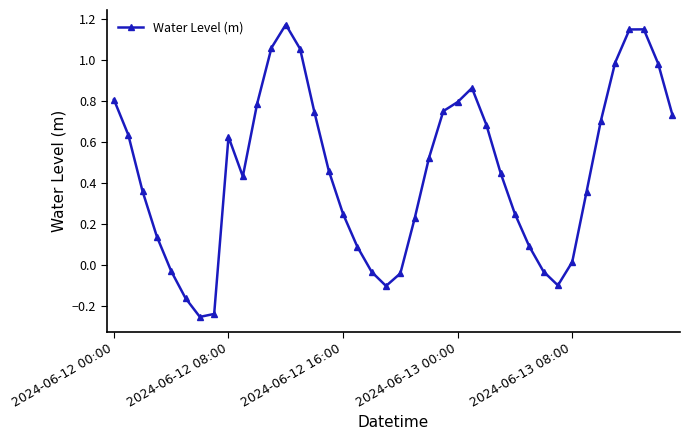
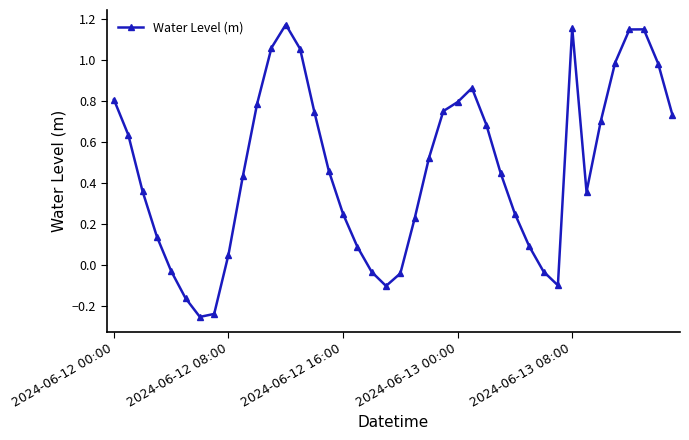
2024-06-12 08:00: 0.63 -> 0.05
2024-06-13 08:00: 0.01 -> 1.16
